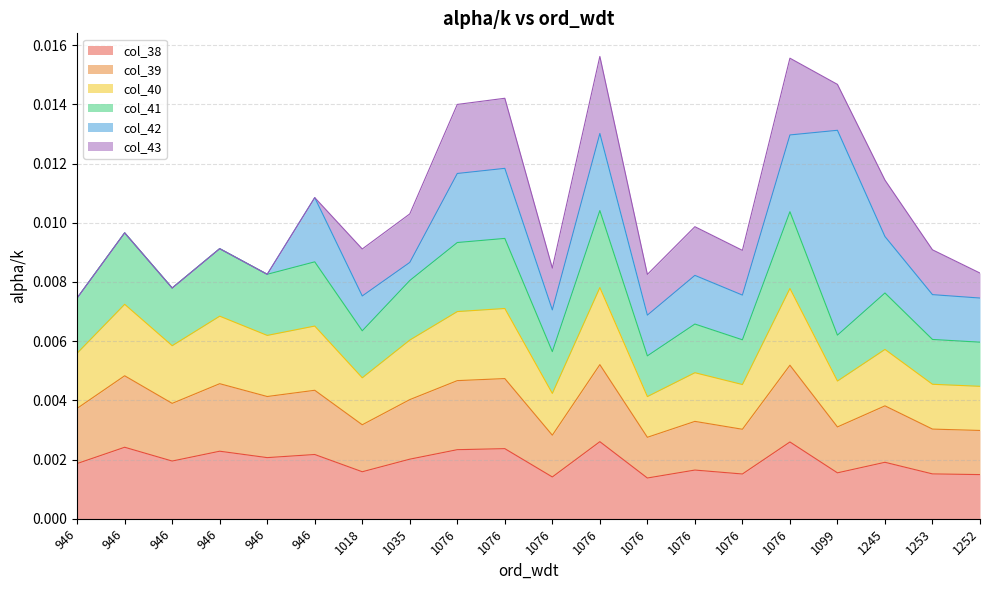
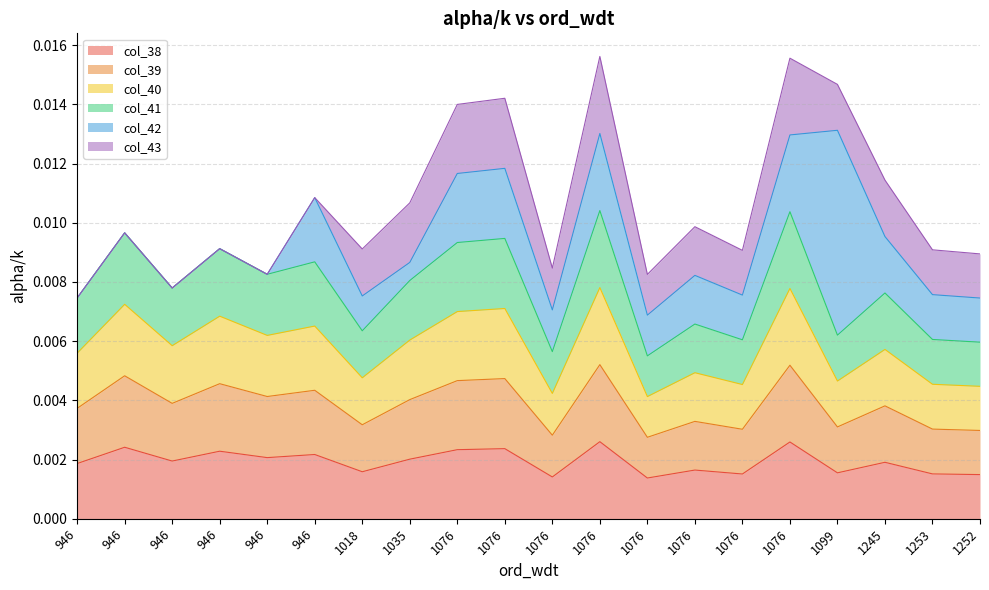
col_43, 1035: 0.0016 -> 0.0020
col_43, 1252: 0.0008 -> 0.0015
